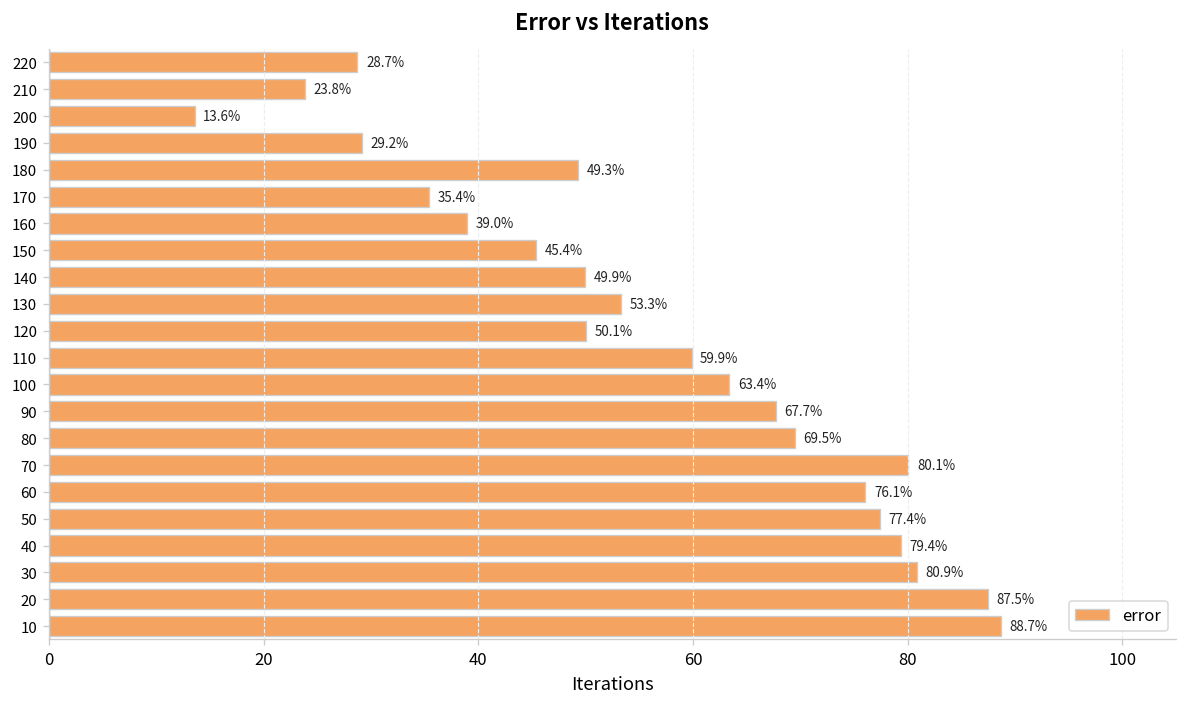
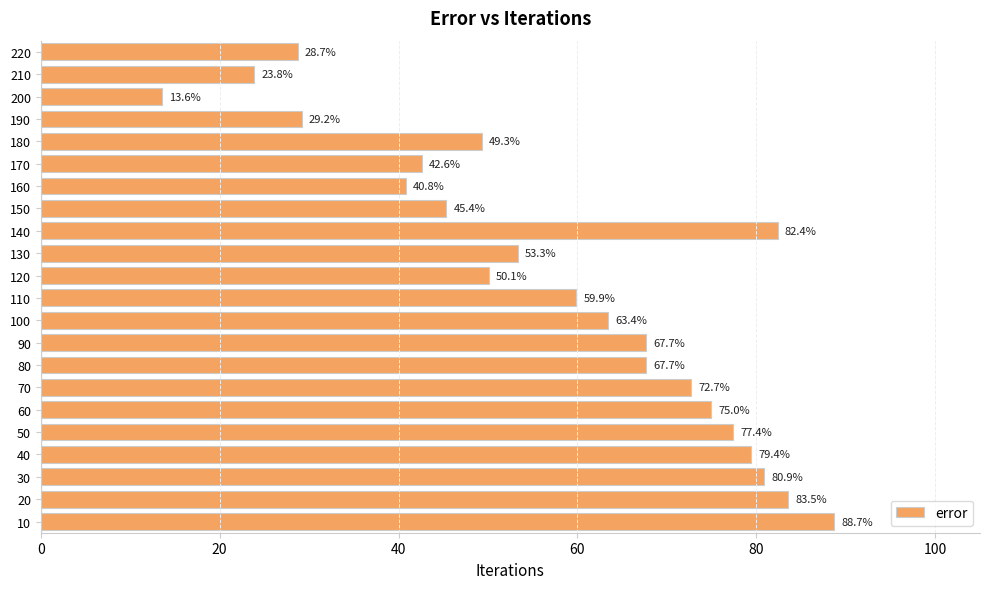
170: 35.4% -> 42.6%
160: 39.0% -> 40.8%
140: 49.9% -> 82.4%
80: 69.5% -> 67.7%
70: 80.1% -> 72.7%
60: 76.1% -> 75.0%
20: 87.5% -> 83.5%
